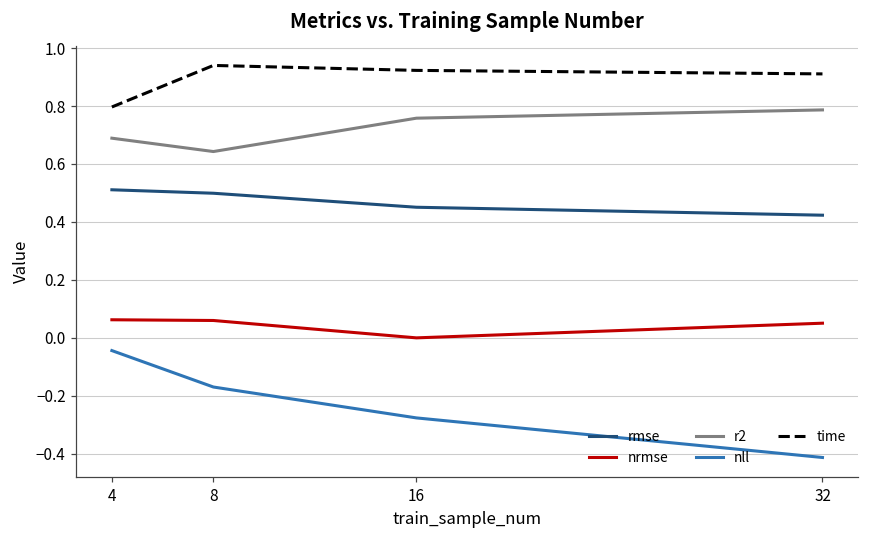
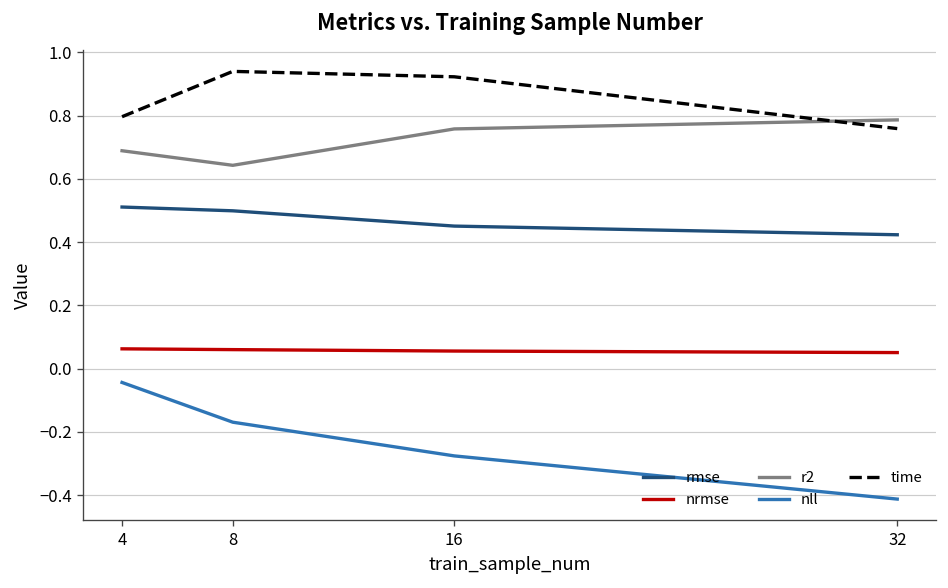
nrmse, 16: 0.00 -> 0.06
time, 32: 0.91 -> 0.76
